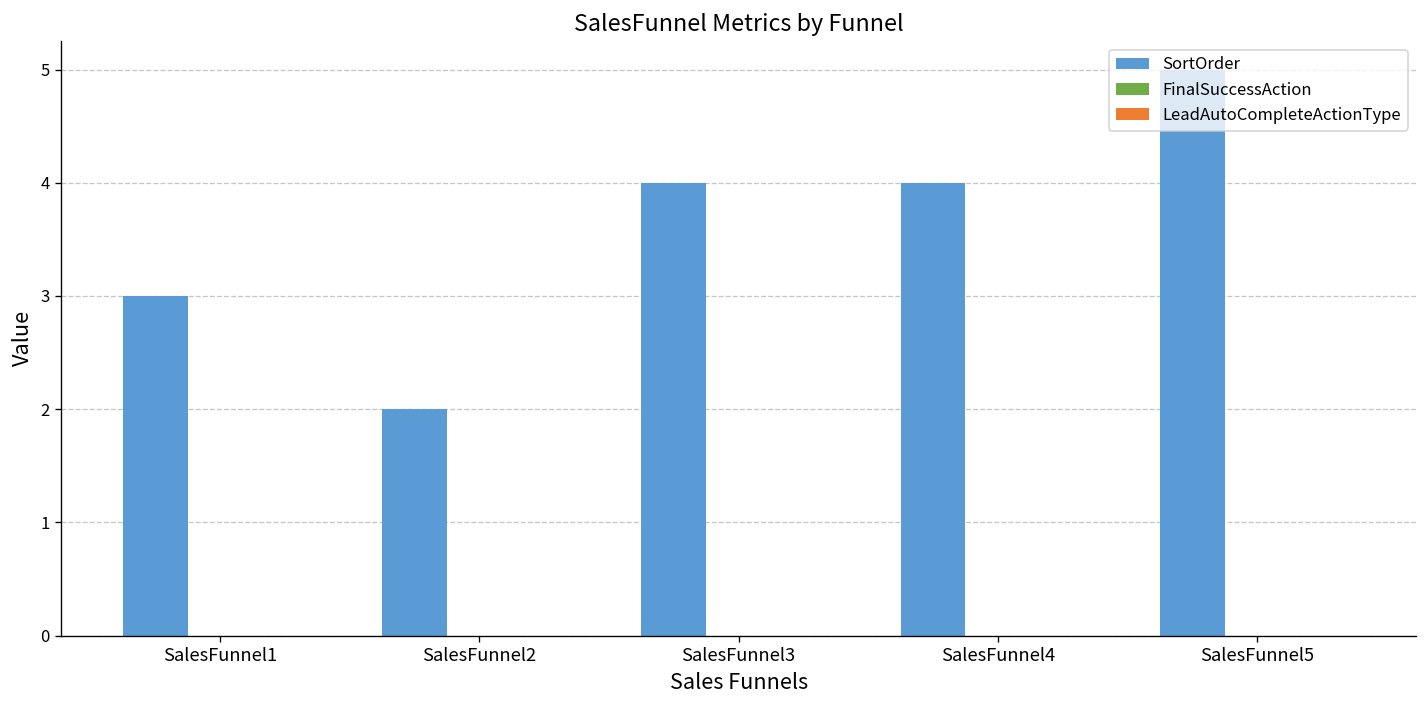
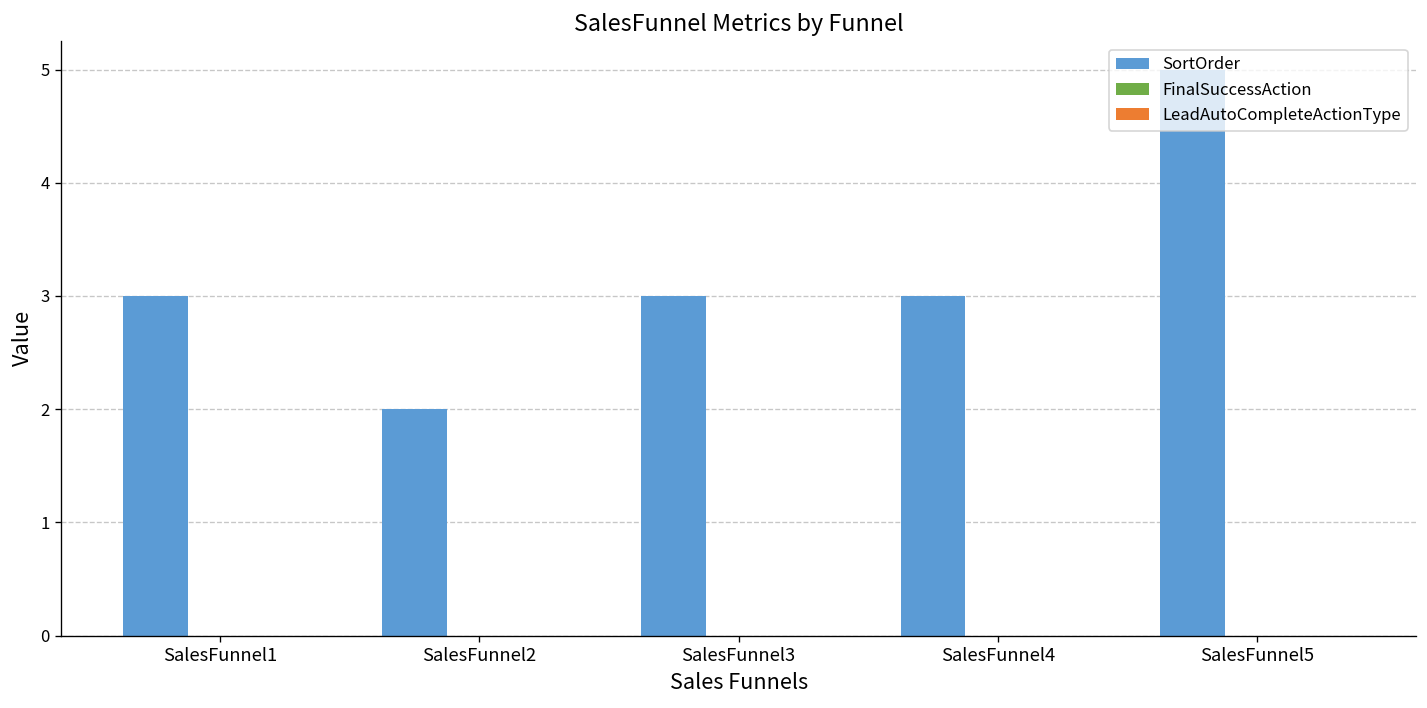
SortOrder, SalesFunnel3: 4 -> 3
SortOrder, SalesFunnel4: 4 -> 3
